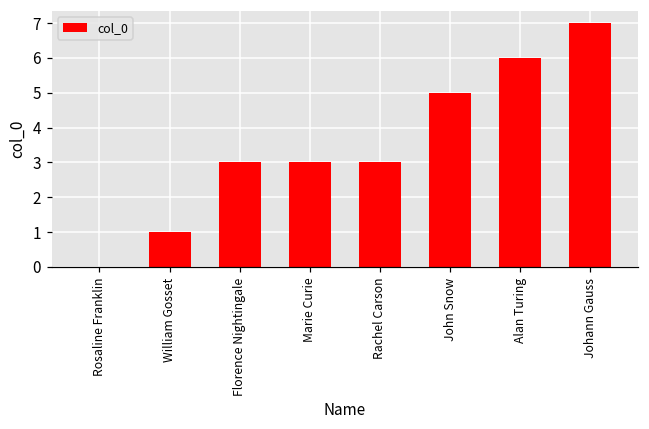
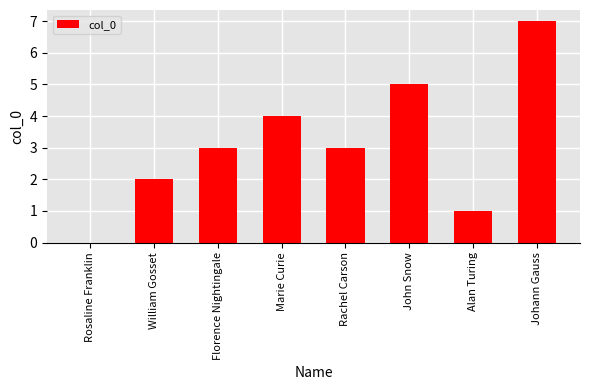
William Gosset: 1 -> 2
Marie Curie: 3 -> 4
Alan Turing: 6 -> 1
